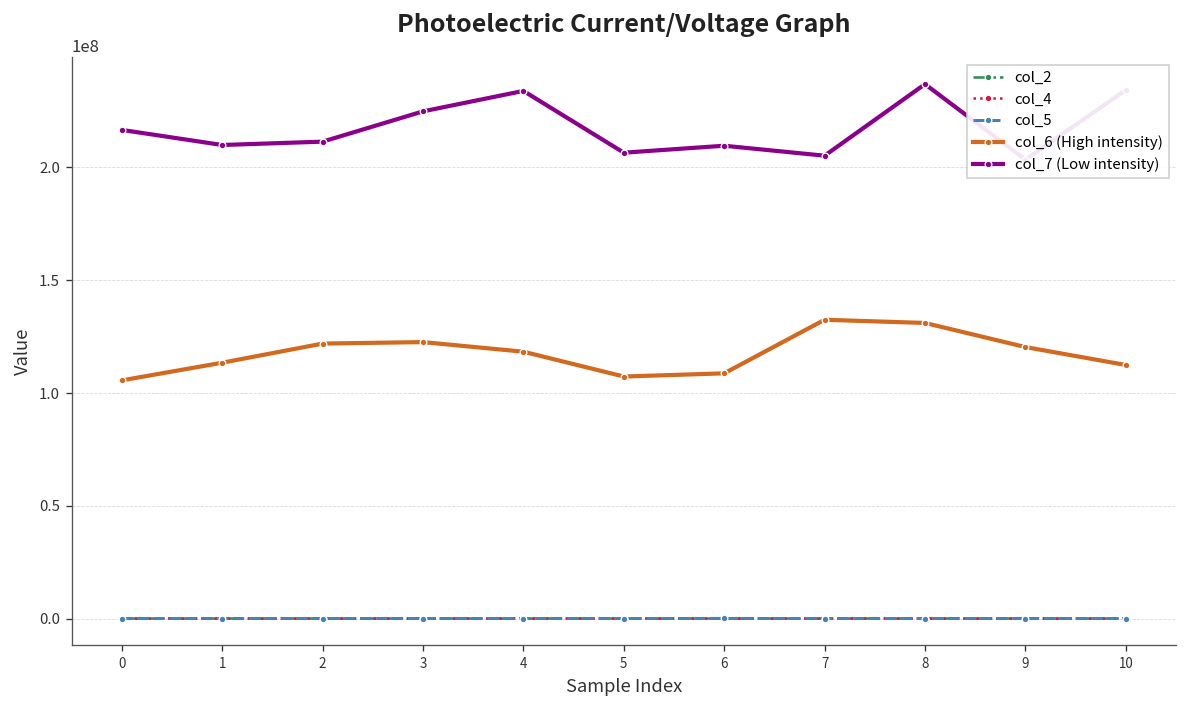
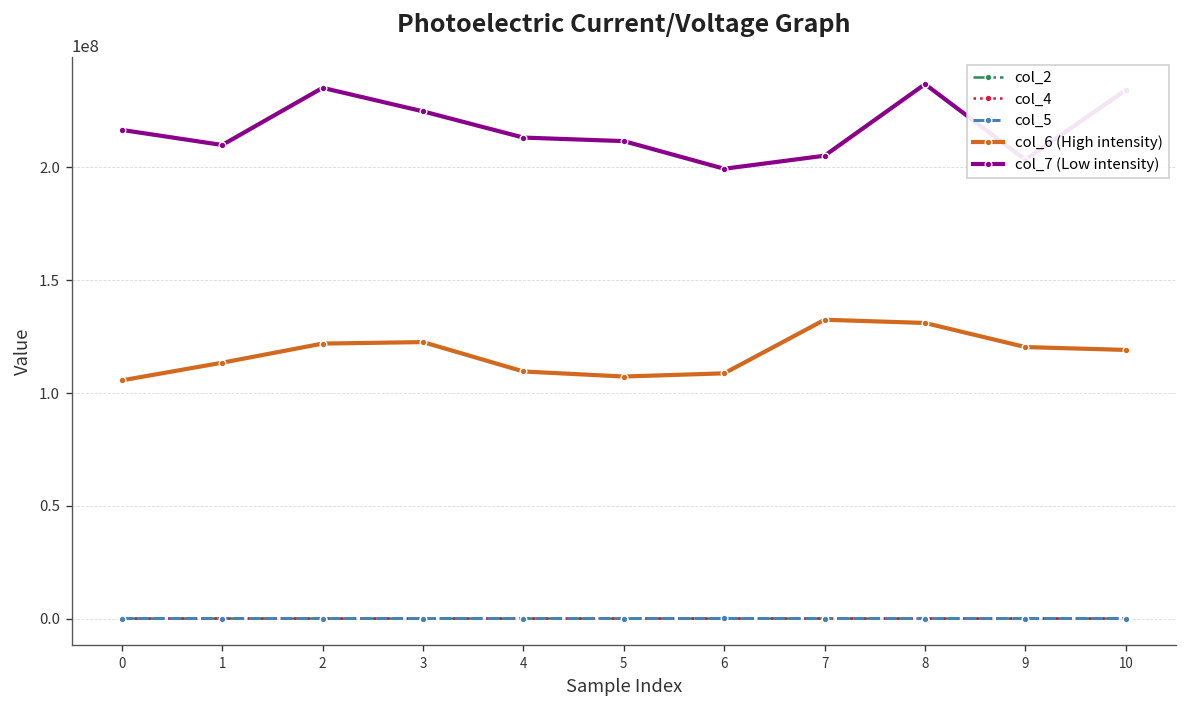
col_7 (Low intensity), 2: 211000000 -> 235000000
col_6 (High intensity), 4: 118000000 -> 110000000
col_7 (Low intensity), 4: 234000000 -> 213000000
col_7 (Low intensity), 5: 207000000 -> 212000000
col_7 (Low intensity), 6: 210000000 -> 199000000
col_6 (High intensity), 10: 112000000 -> 119000000
